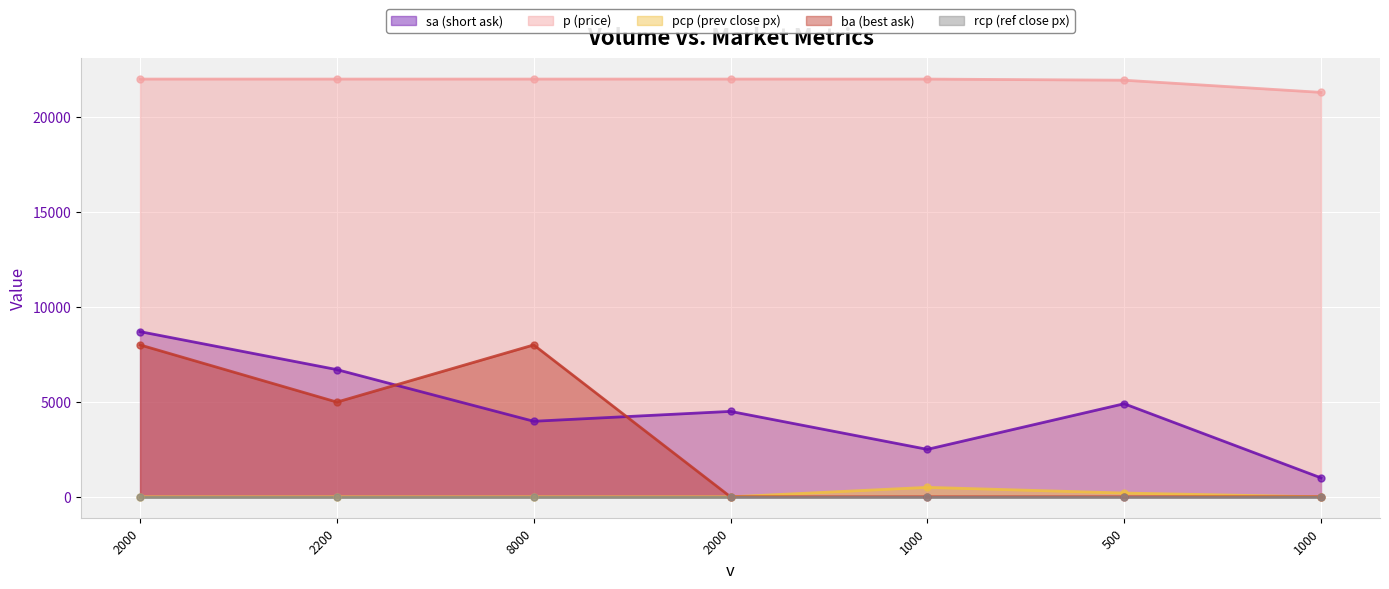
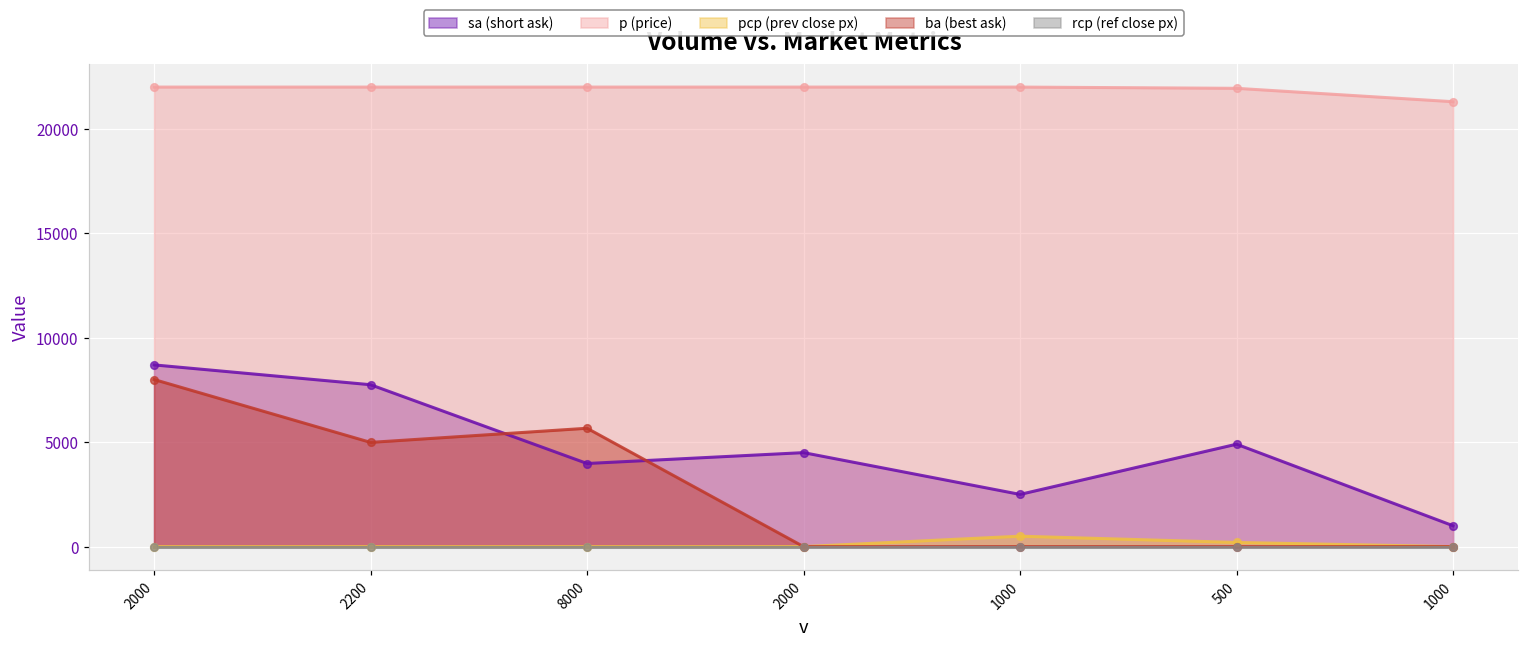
sa (short ask), 2200: 6700 -> 7800
ba (best ask), 8000: 8000 -> 5700
